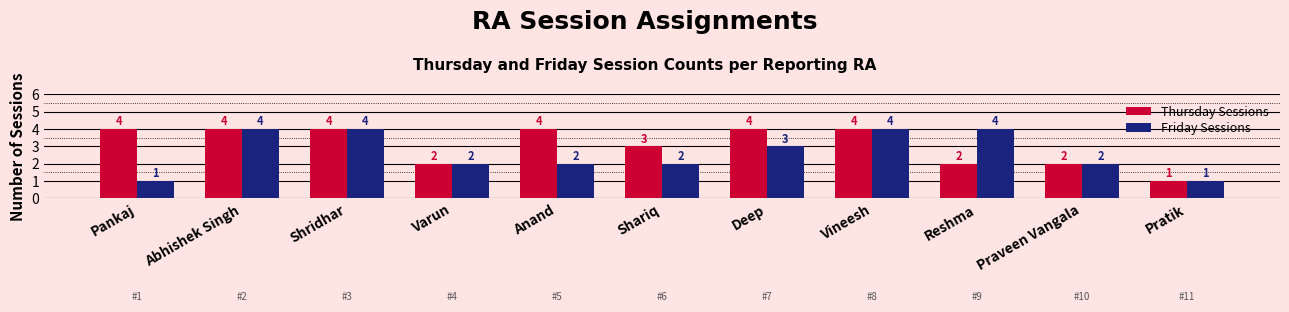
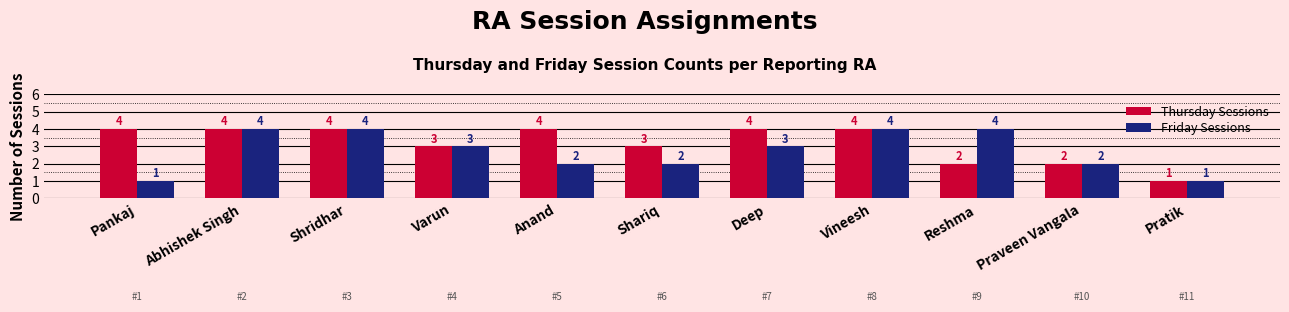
Thursday Sessions, Varun: 2 -> 3
Friday Sessions, Varun: 2 -> 3
